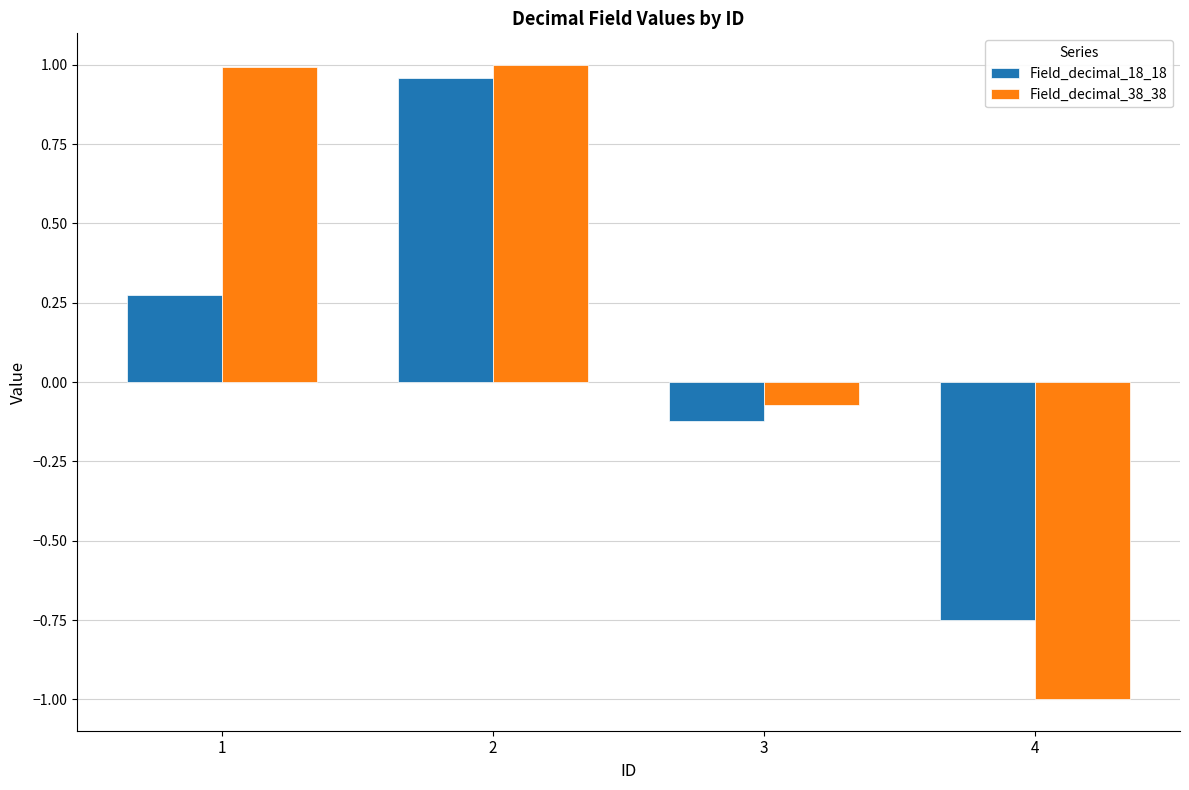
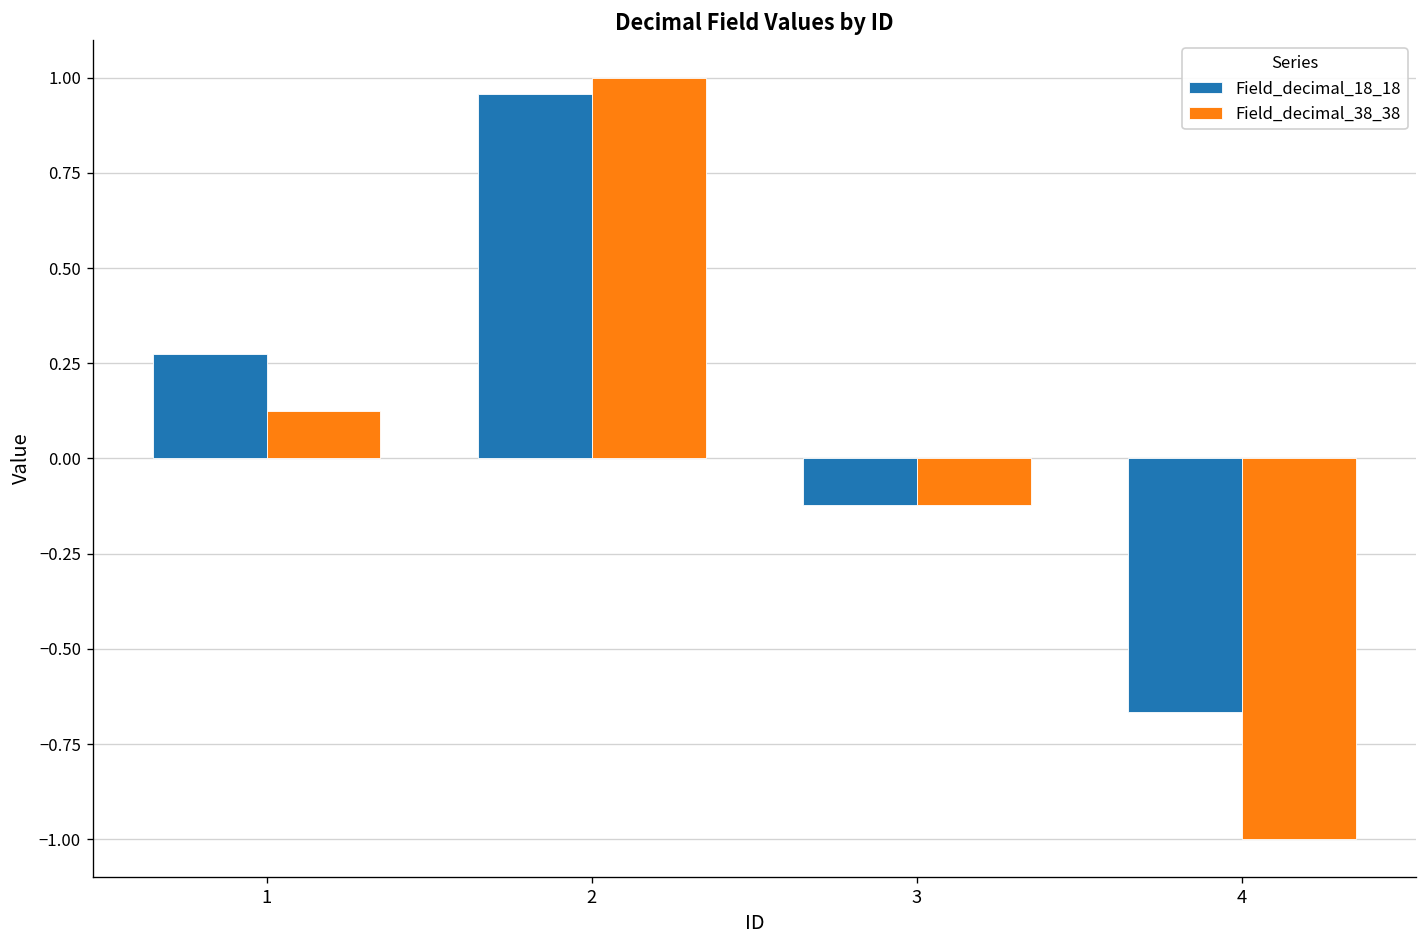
Field_decimal_38_38, 1: 0.99 -> 0.12
Field_decimal_38_38, 3: -0.07 -> -0.12
Field_decimal_18_18, 4: -0.75 -> -0.67
